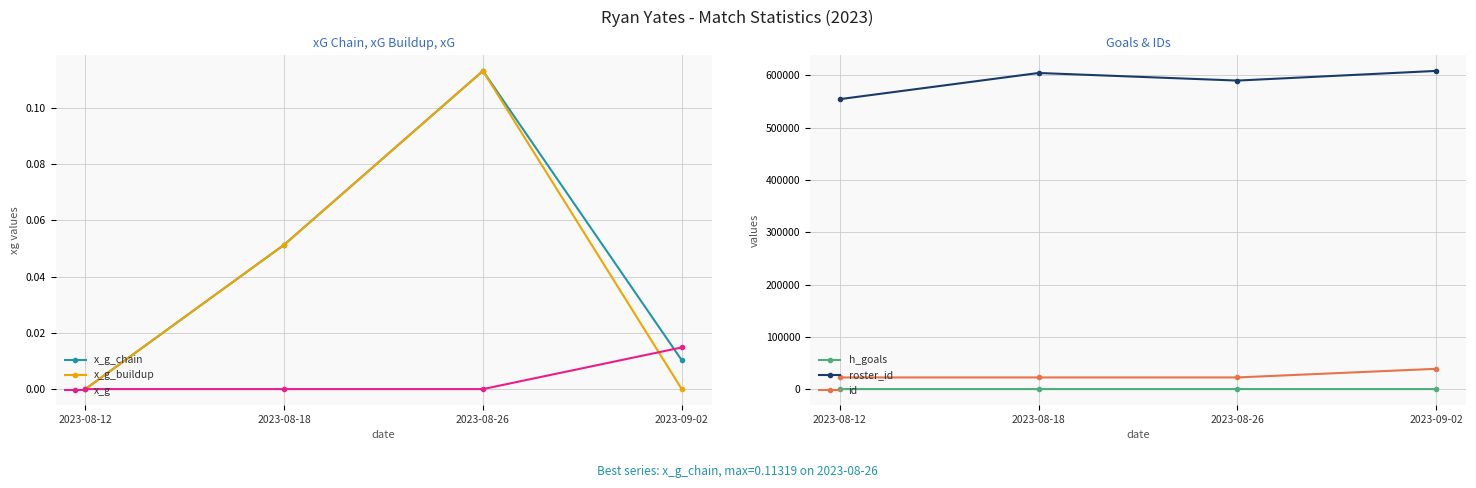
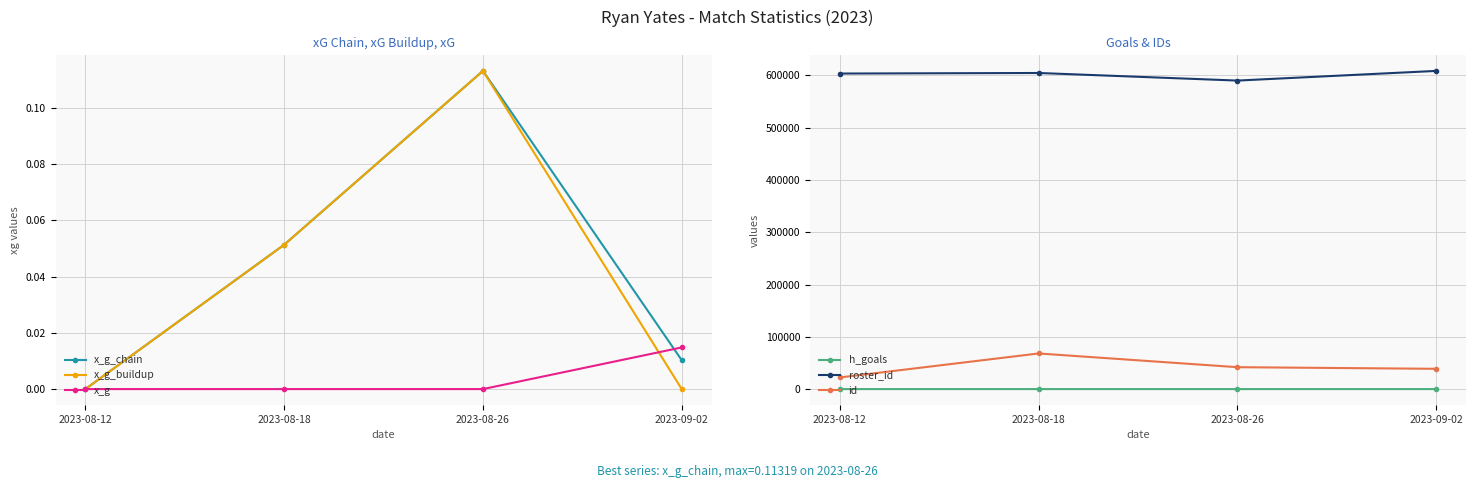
Goals & IDs, roster_id, 2023-08-12: 550000 -> 600000
Goals & IDs, id, 2023-08-18: 20000 -> 70000
Goals & IDs, id, 2023-08-26: 20000 -> 40000
